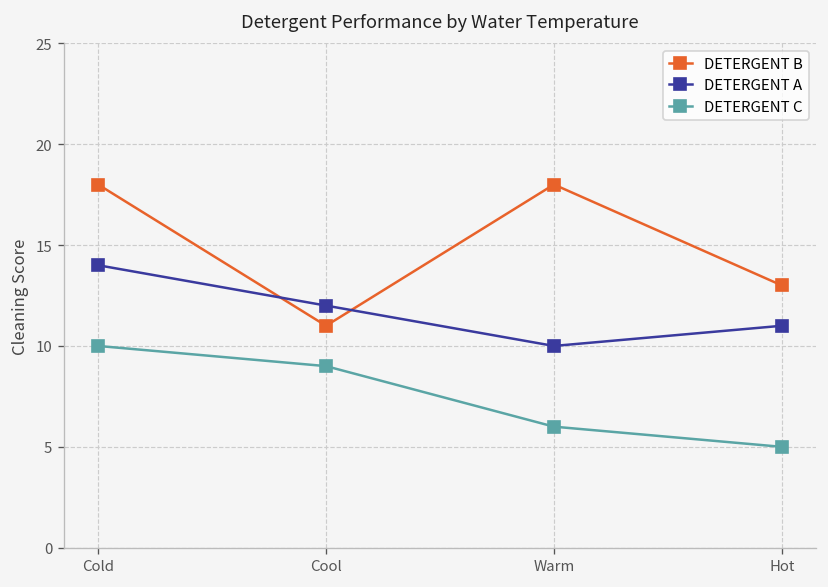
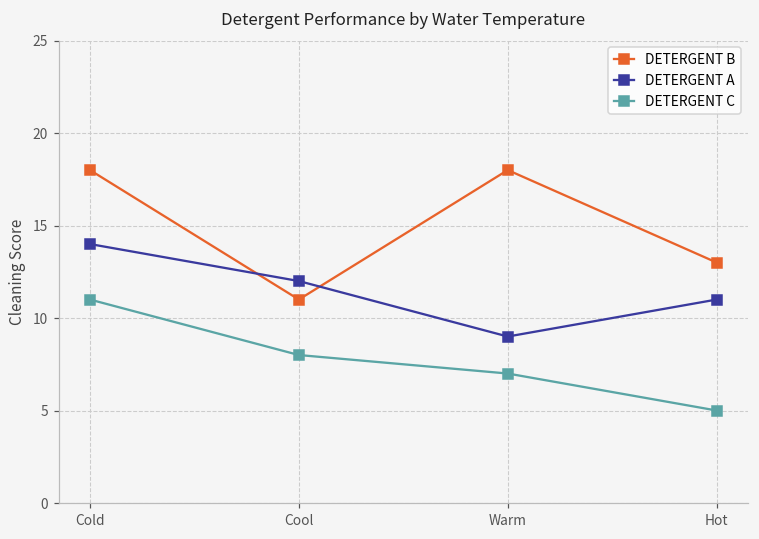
DETERGENT C, Cold: 10 -> 11
DETERGENT C, Cool: 9 -> 8
DETERGENT A, Warm: 10 -> 9
DETERGENT C, Warm: 6 -> 7
